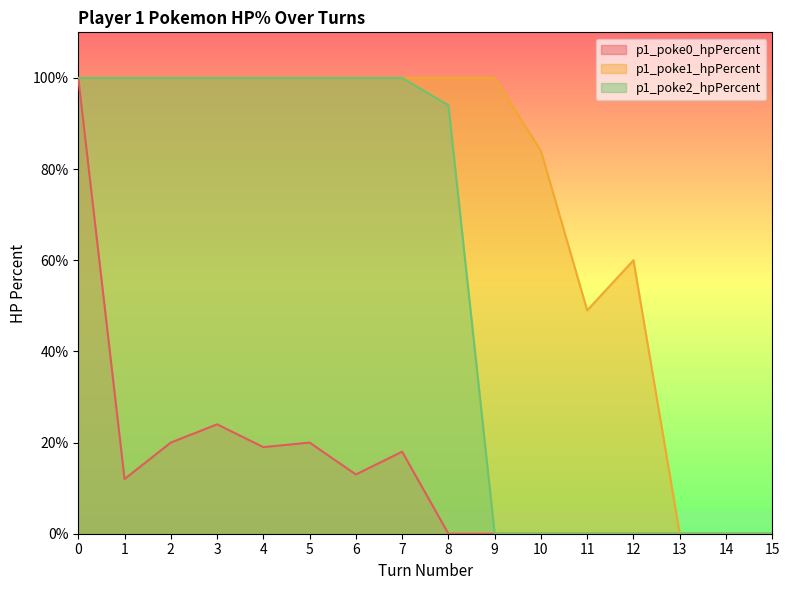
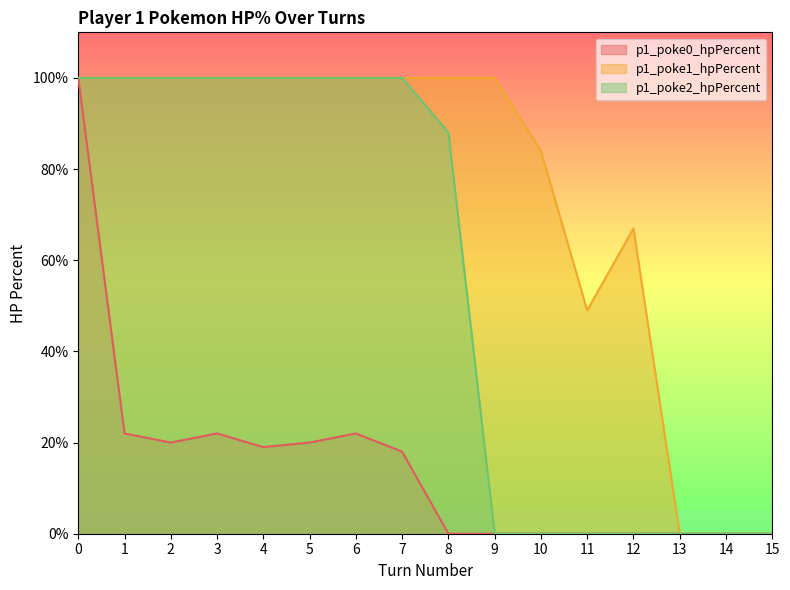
p1_poke0_hpPercent, 1: 12% -> 22%
p1_poke0_hpPercent, 3: 24% -> 22%
p1_poke0_hpPercent, 6: 13% -> 22%
p1_poke2_hpPercent, 8: 94% -> 88%
p1_poke1_hpPercent, 12: 60% -> 67%
